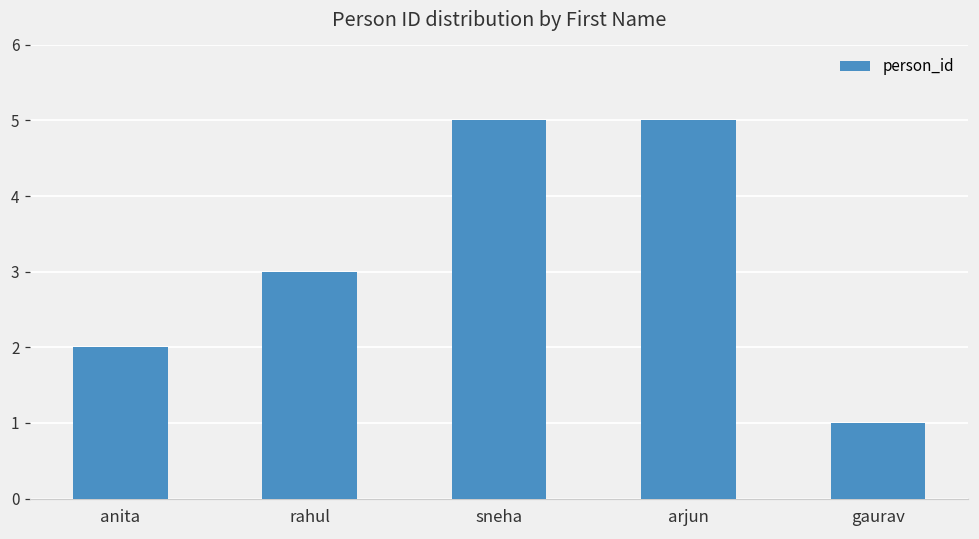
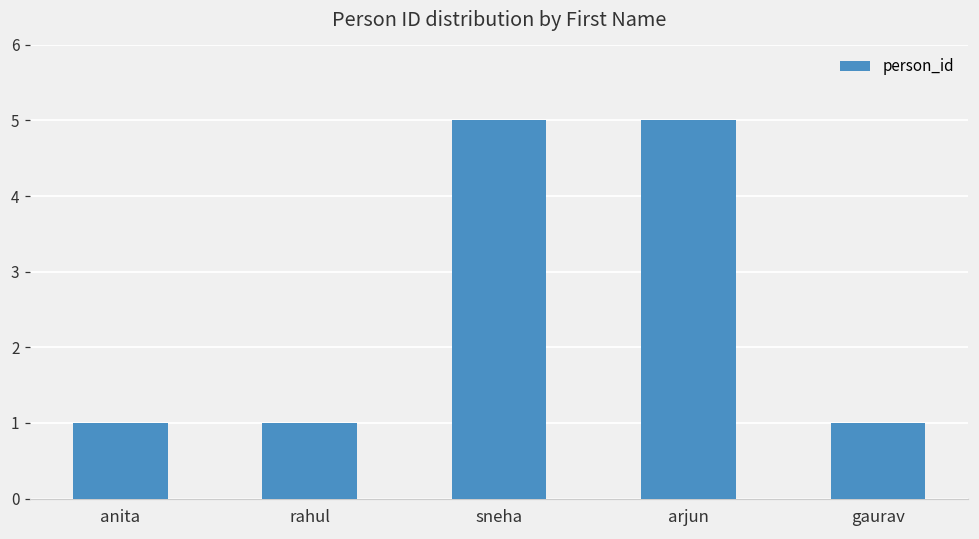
anita: 2 -> 1
rahul: 3 -> 1
